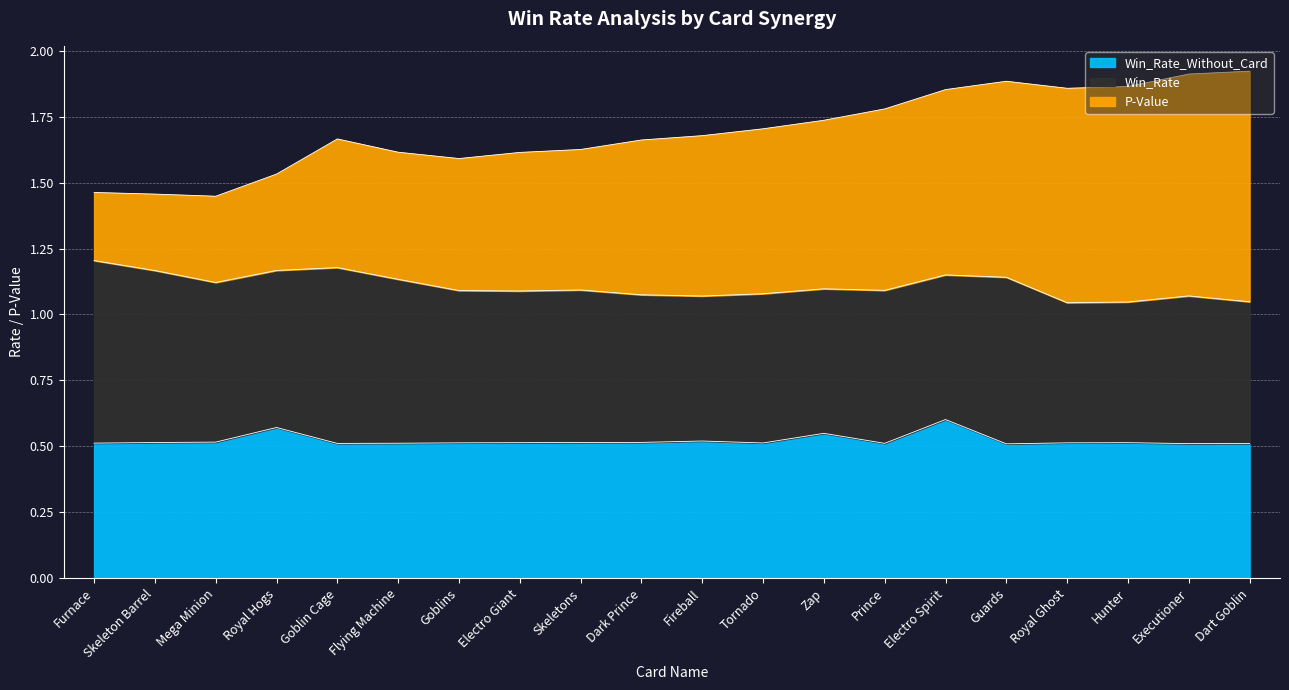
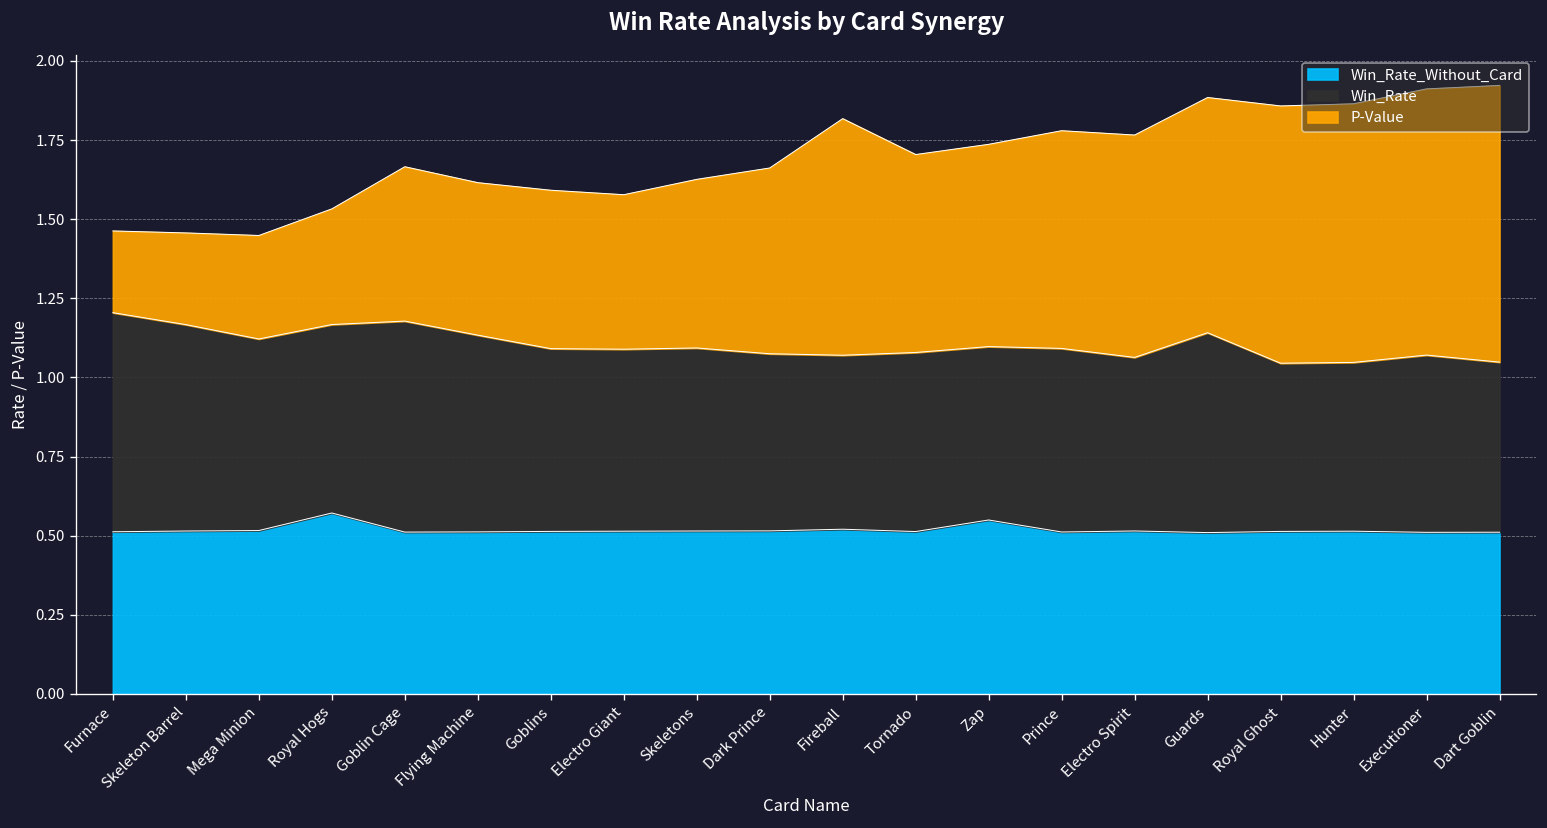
P-Value, Electro Giant: 0.53 -> 0.49
P-Value, Fireball: 0.61 -> 0.75
Win_Rate_Without_Card, Electro Spirit: 0.60 -> 0.51
